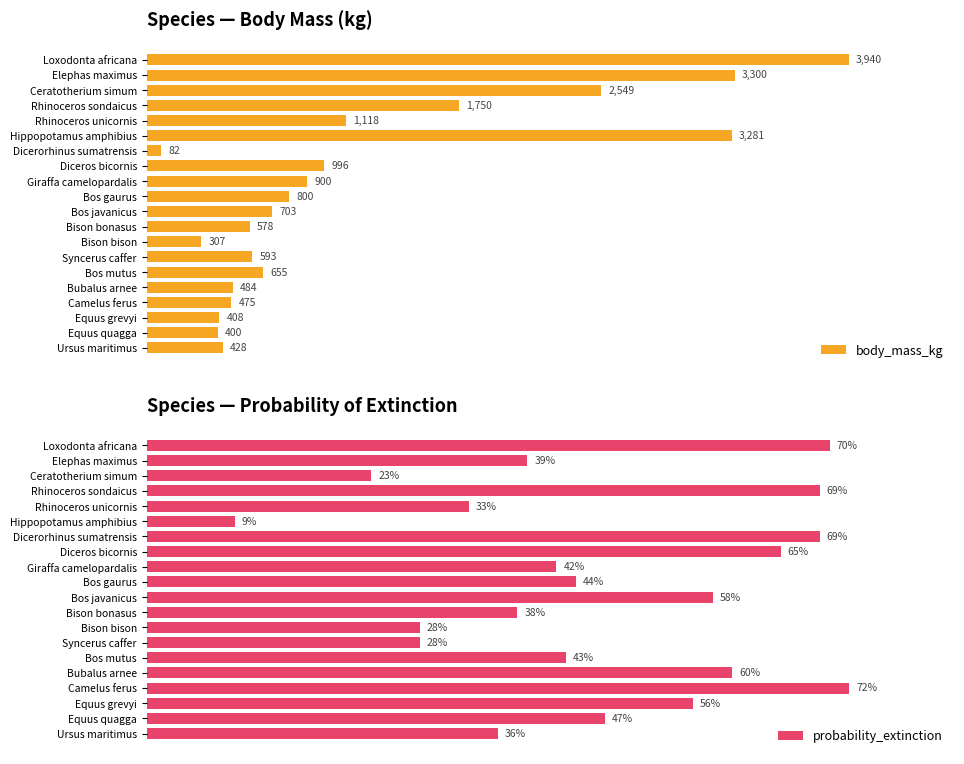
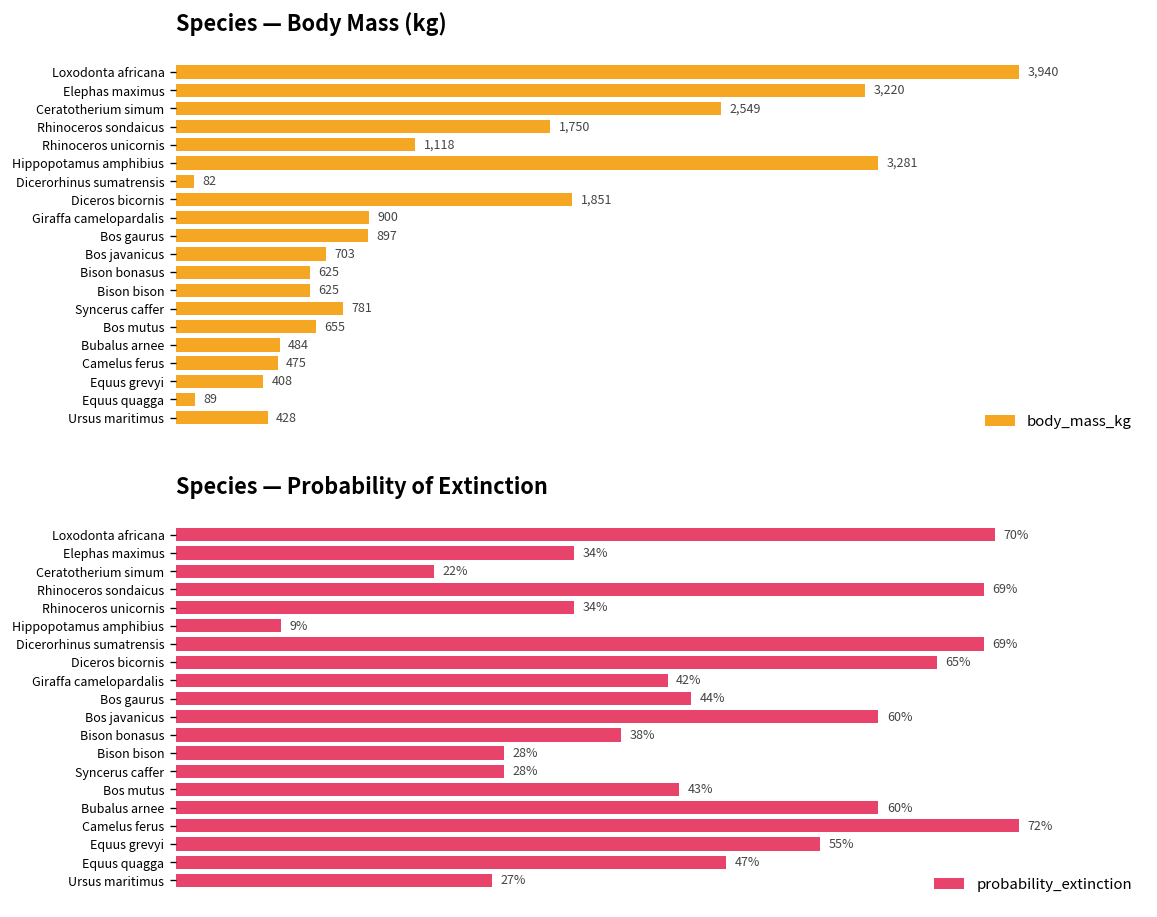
Species — Body Mass (kg), Elephas maximus: 3,300 -> 3,220
Species — Body Mass (kg), Diceros bicornis: 996 -> 1,851
Species — Body Mass (kg), Bos gaurus: 800 -> 897
Species — Body Mass (kg), Bison bonasus: 578 -> 625
Species — Body Mass (kg), Bison bison: 307 -> 625
Species — Body Mass (kg), Syncerus caffer: 593 -> 781
Species — Body Mass (kg), Equus quagga: 400 -> 89
Species — Probability of Extinction, Elephas maximus: 39% -> 34%
Species — Probability of Extinction, Ceratotherium simum: 23% -> 22%
Species — Probability of Extinction, Rhinoceros unicornis: 33% -> 34%
Species — Probability of Extinction, Bos javanicus: 58% -> 60%
Species — Probability of Extinction, Equus grevyi: 56% -> 55%
Species — Probability of Extinction, Ursus maritimus: 36% -> 27%
